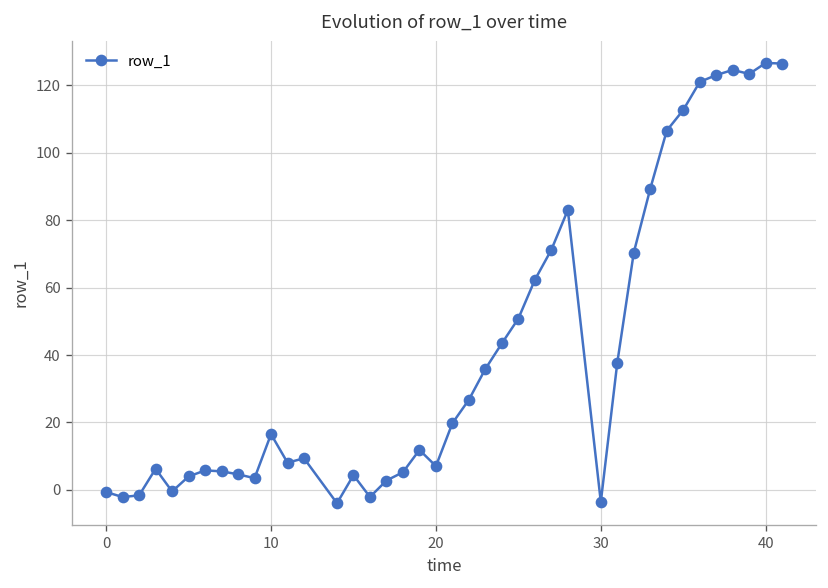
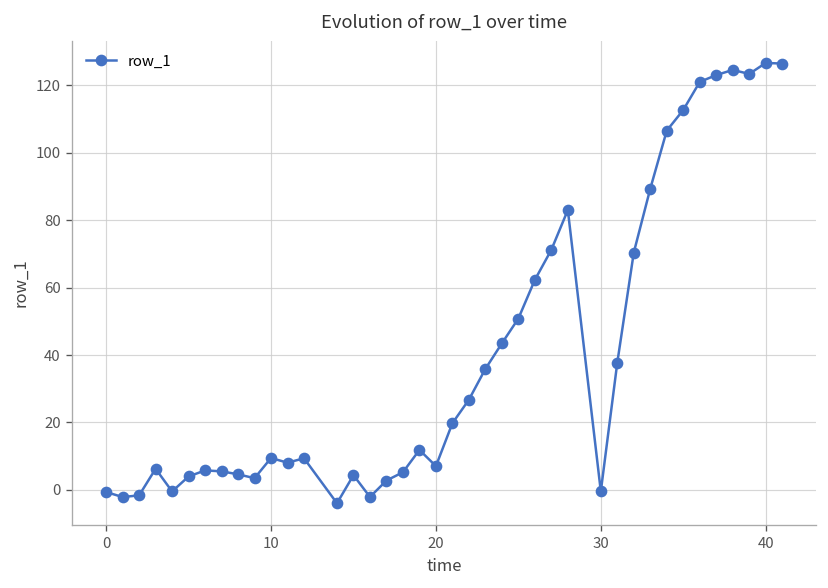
10: 17 -> 9
30: -4 -> 0
